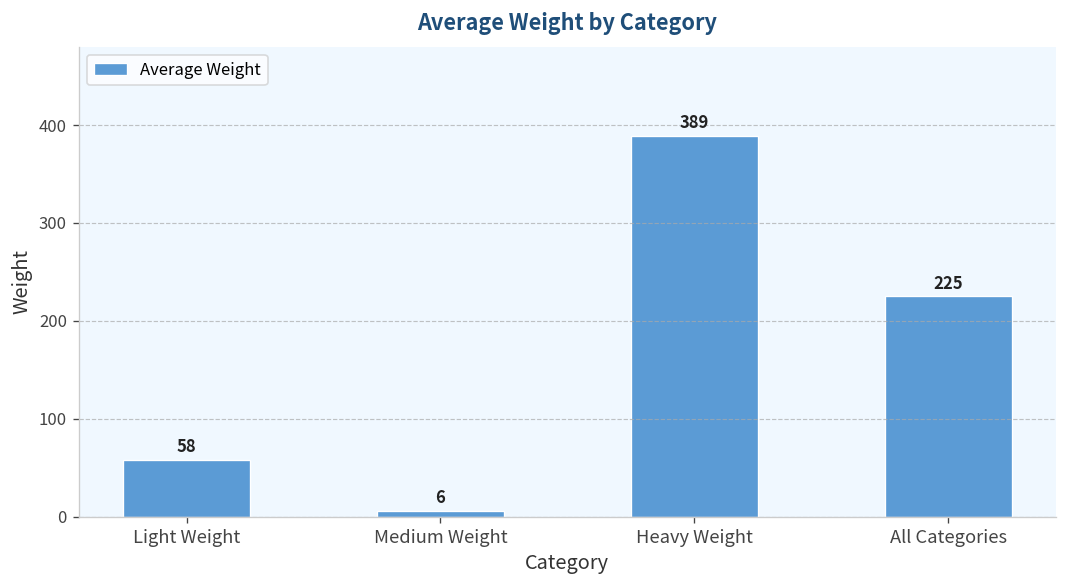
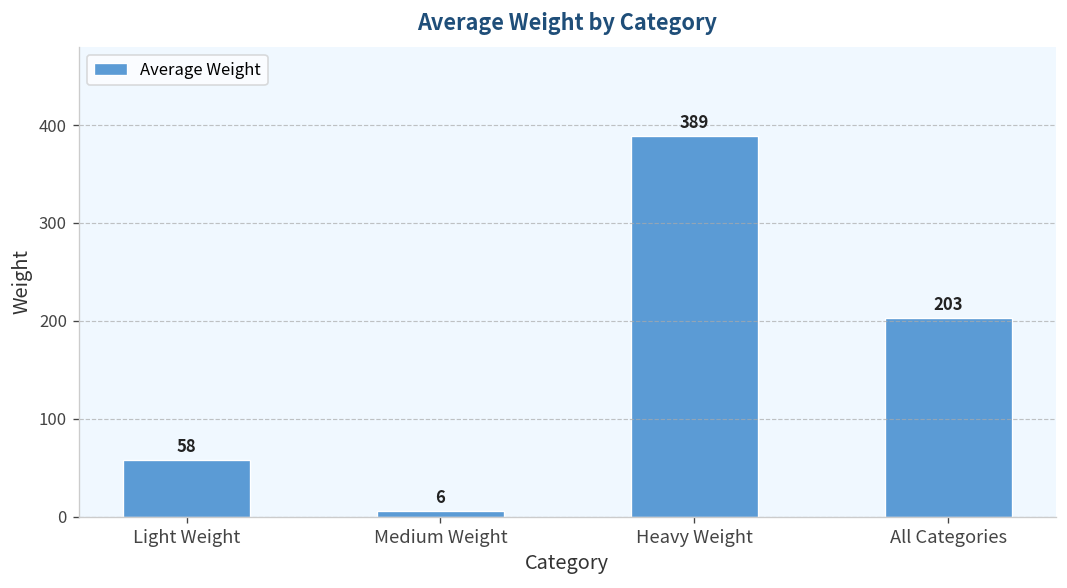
All Categories: 225 -> 203
